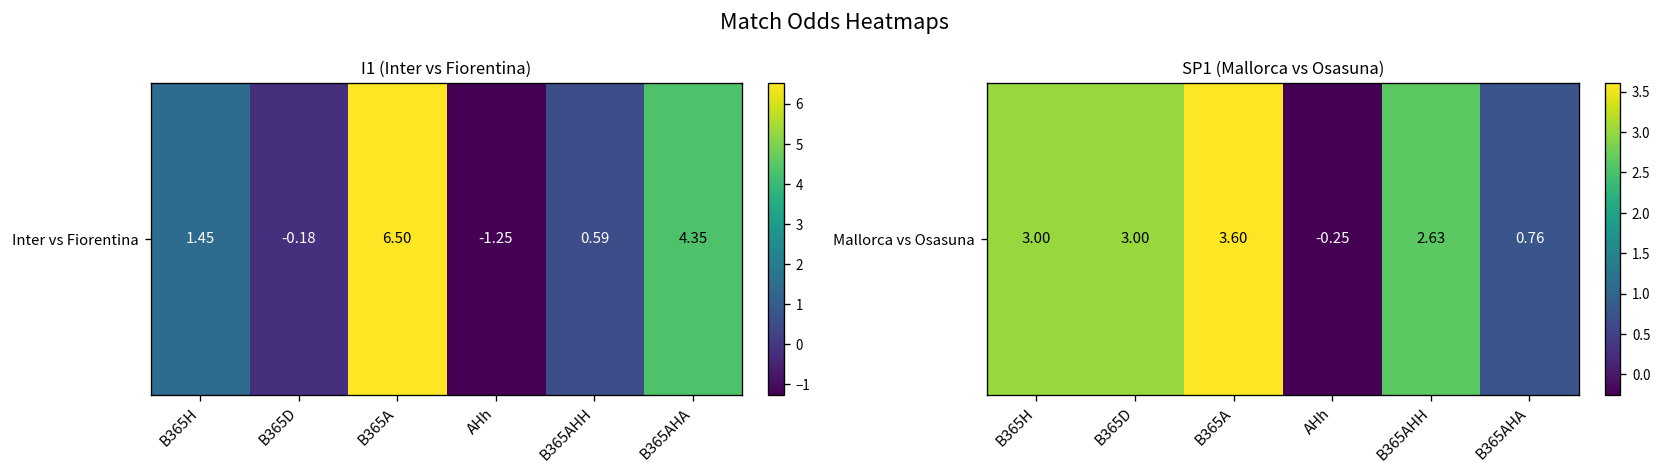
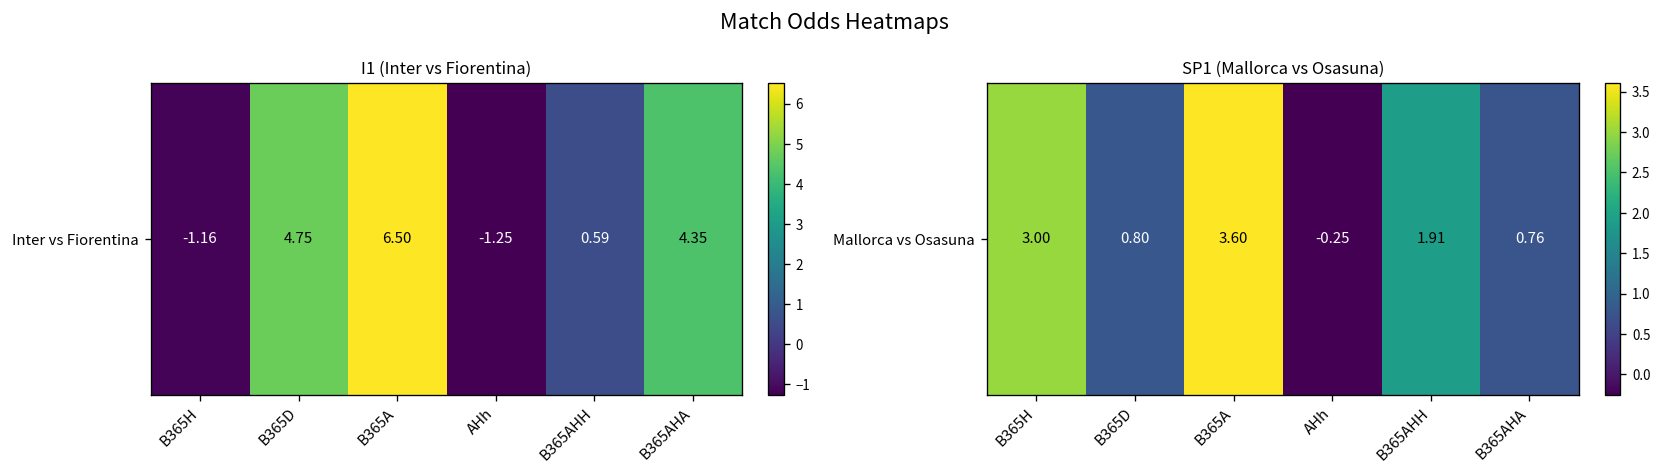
I1 (Inter vs Fiorentina), Inter vs Fiorentina, B365H: 1.45 -> -1.16
I1 (Inter vs Fiorentina), Inter vs Fiorentina, B365D: -0.18 -> 4.75
SP1 (Mallorca vs Osasuna), Mallorca vs Osasuna, B365D: 3.00 -> 0.80
SP1 (Mallorca vs Osasuna), Mallorca vs Osasuna, B365AHH: 2.63 -> 1.91
